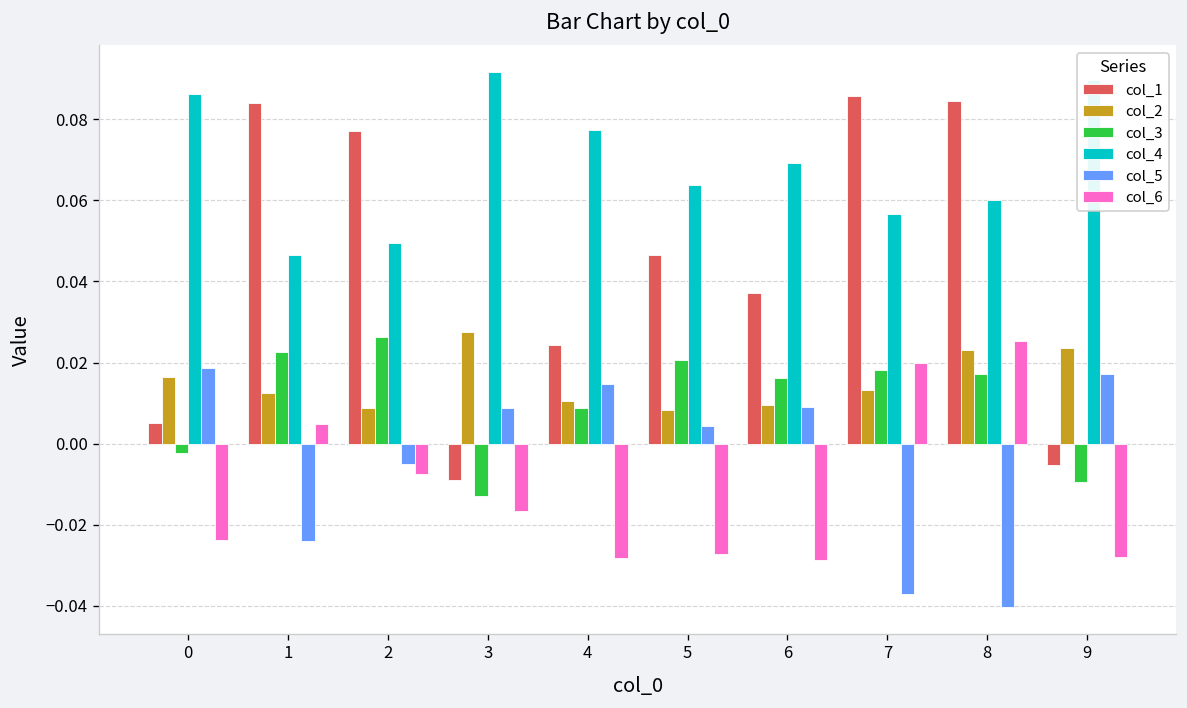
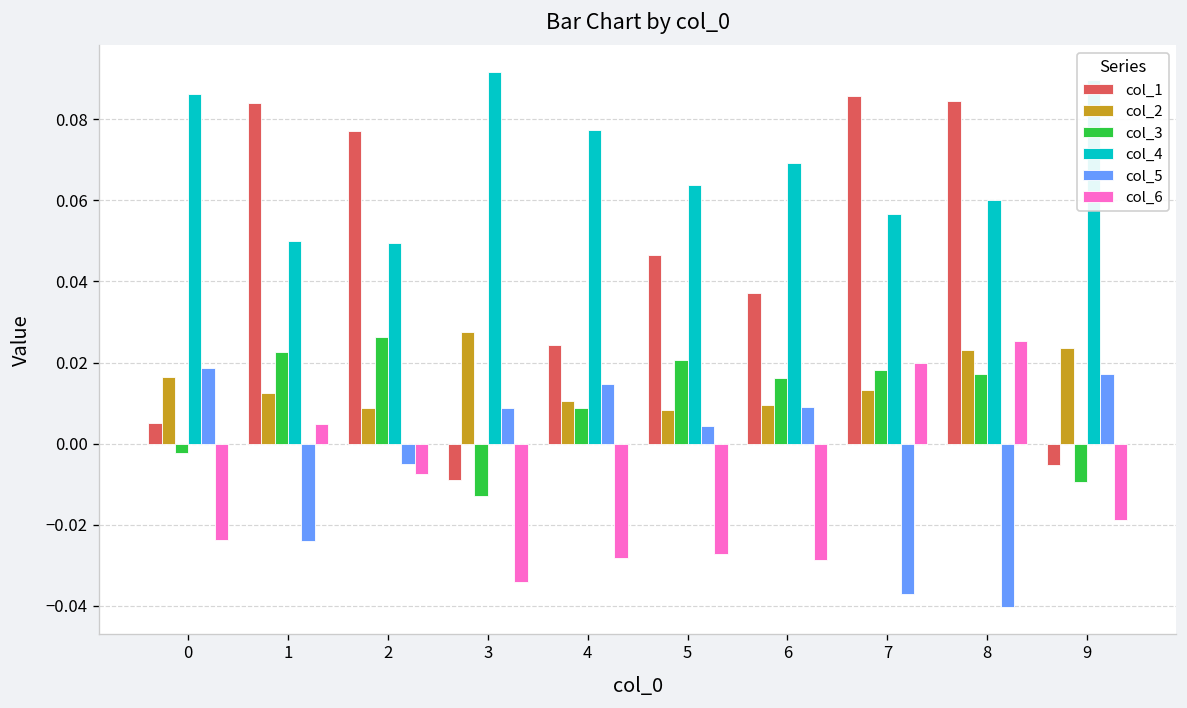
col_4, 1: 0.046 -> 0.050
col_6, 3: -0.016 -> -0.034
col_6, 9: -0.028 -> -0.019
